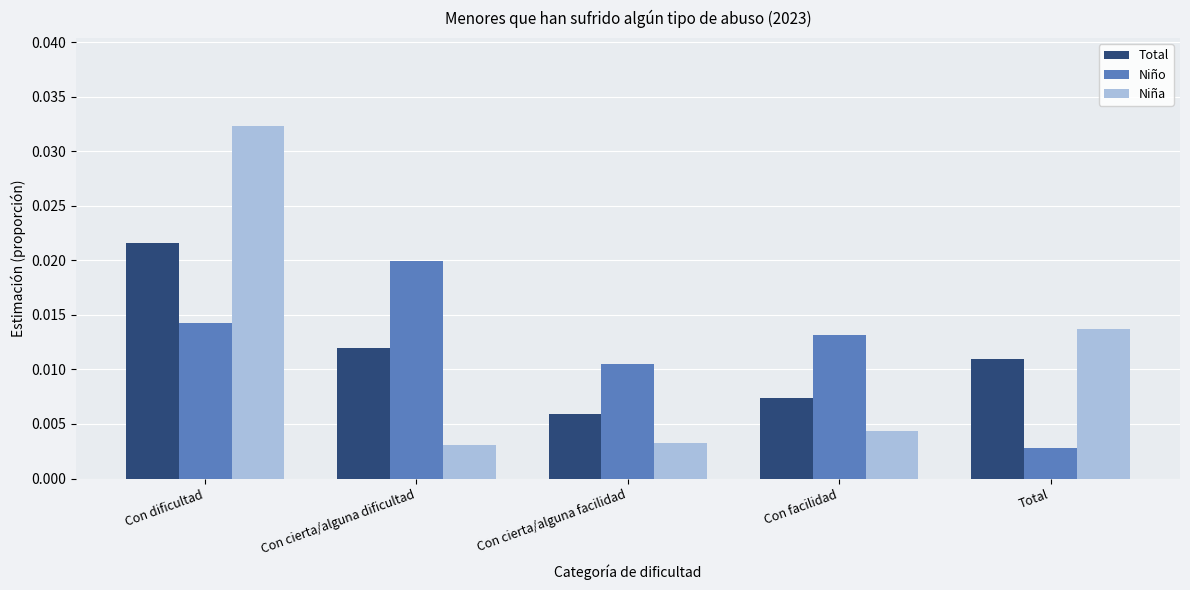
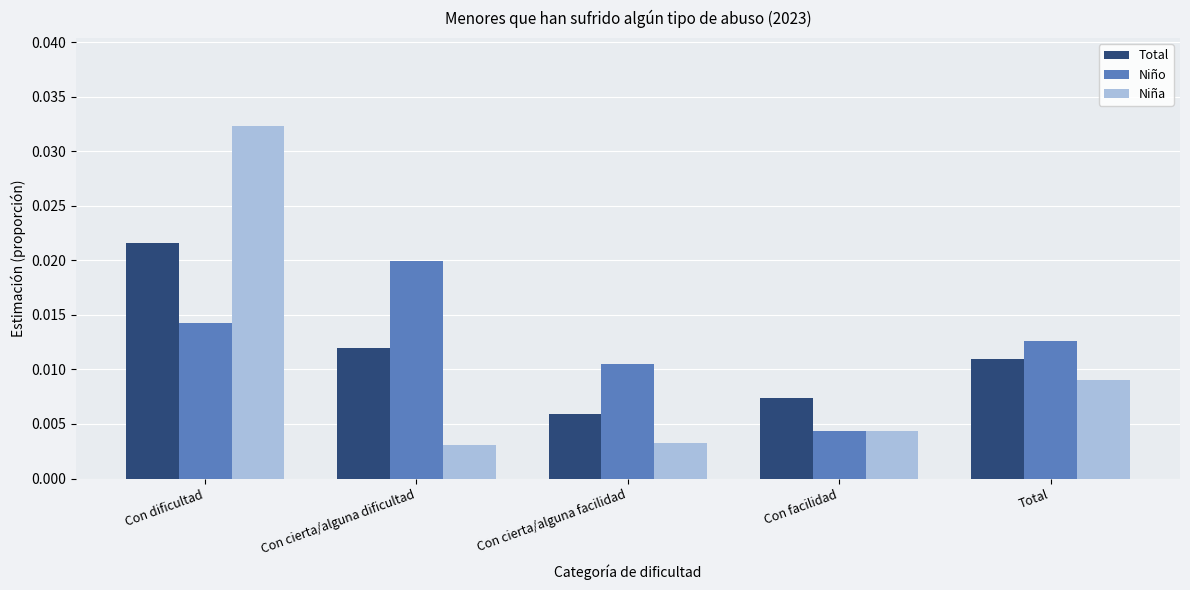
Niño, Con facilidad: 0.0132 -> 0.0044
Niño, Total: 0.0028 -> 0.0126
Niña, Total: 0.0137 -> 0.0090
